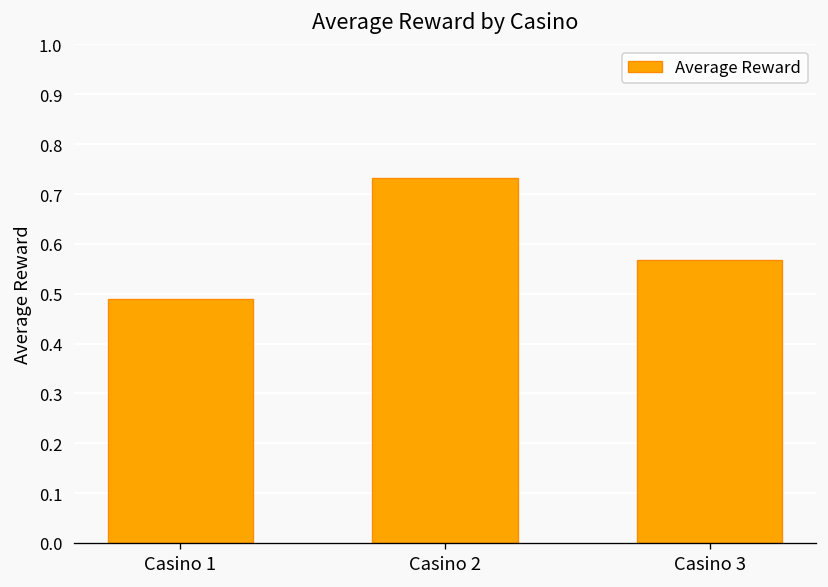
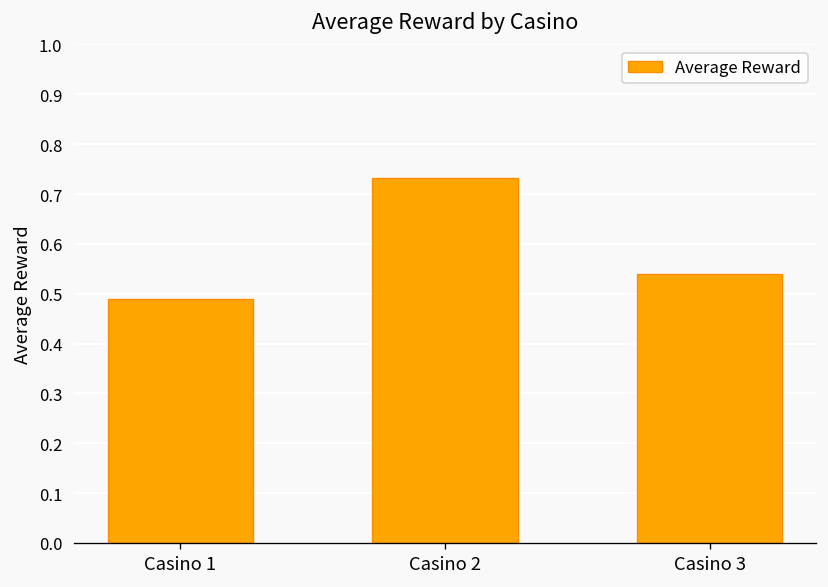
Casino 3: 0.57 -> 0.54
